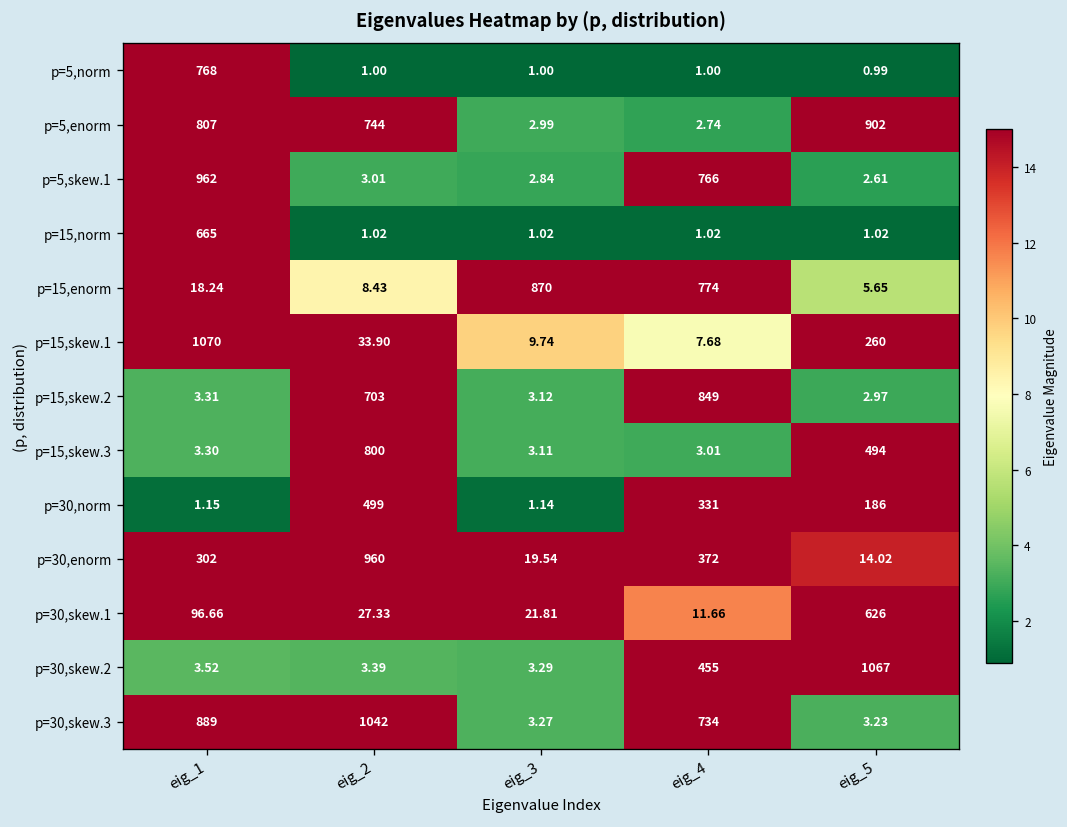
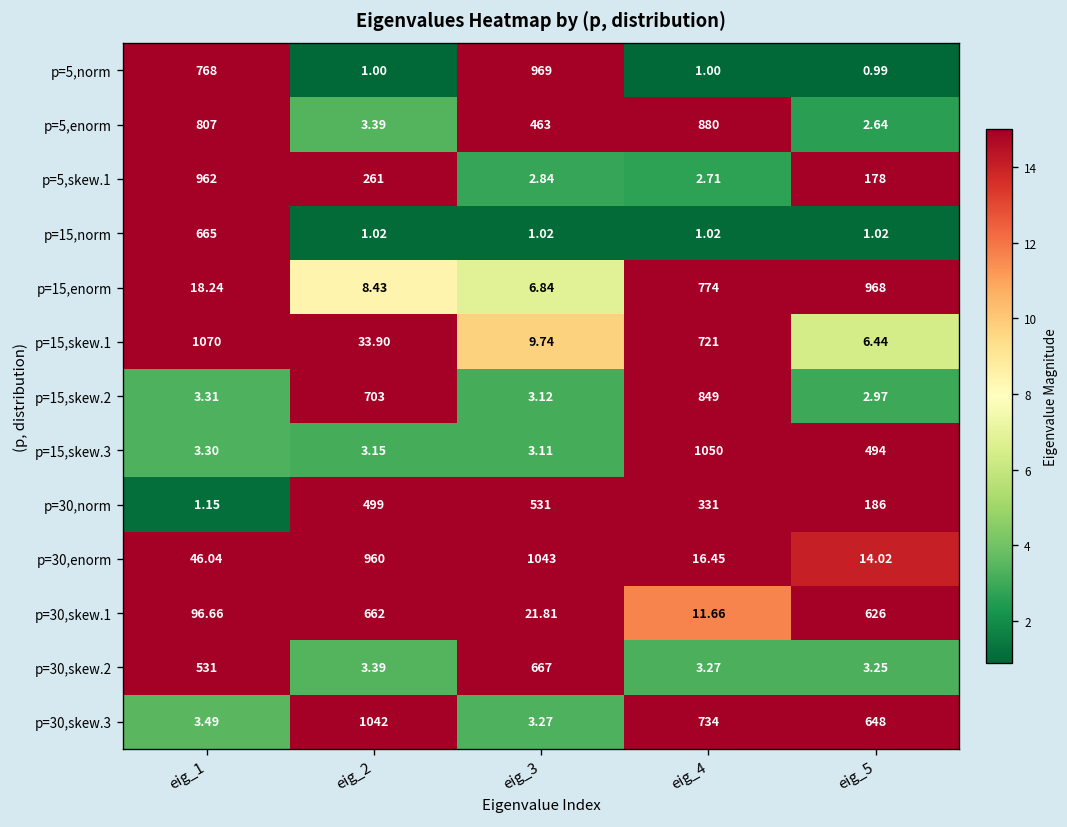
p=5,norm, eig_3: 1.00 -> 969
p=5,enorm, eig_2: 744 -> 3.39
p=5,enorm, eig_3: 2.99 -> 463
p=5,enorm, eig_4: 2.74 -> 880
p=5,enorm, eig_5: 902 -> 2.64
p=5,skew.1, eig_2: 3.01 -> 261
p=5,skew.1, eig_4: 766 -> 2.71
p=5,skew.1, eig_5: 2.61 -> 178
p=15,enorm, eig_3: 870 -> 6.84
p=15,enorm, eig_5: 5.65 -> 968
p=15,skew.1, eig_4: 7.68 -> 721
p=15,skew.1, eig_5: 260 -> 6.44
p=15,skew.3, eig_2: 800 -> 3.15
p=15,skew.3, eig_4: 3.01 -> 1050
p=30,norm, eig_3: 1.14 -> 531
p=30,enorm, eig_1: 302 -> 46.04
p=30,enorm, eig_3: 19.54 -> 1043
p=30,enorm, eig_4: 372 -> 16.45
p=30,skew.1, eig_2: 27.33 -> 662
p=30,skew.2, eig_1: 3.52 -> 531
p=30,skew.2, eig_3: 3.29 -> 667
p=30,skew.2, eig_4: 455 -> 3.27
p=30,skew.2, eig_5: 1067 -> 3.25
p=30,skew.3, eig_1: 889 -> 3.49
p=30,skew.3, eig_5: 3.23 -> 648
